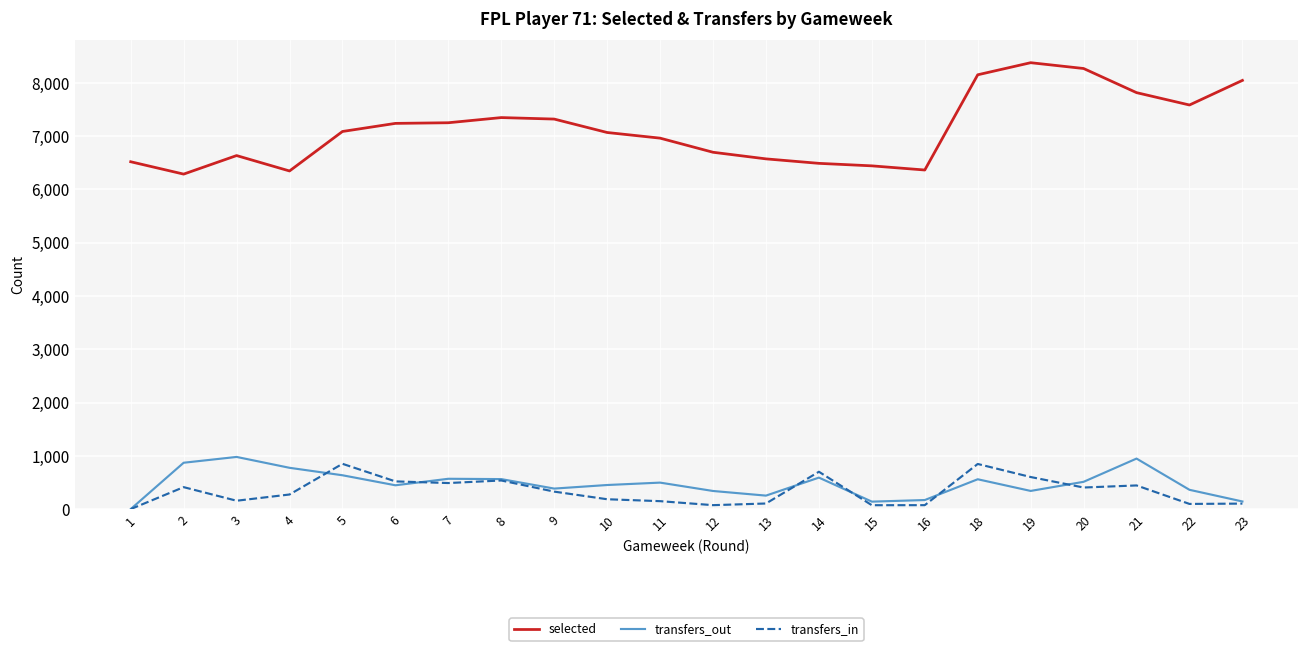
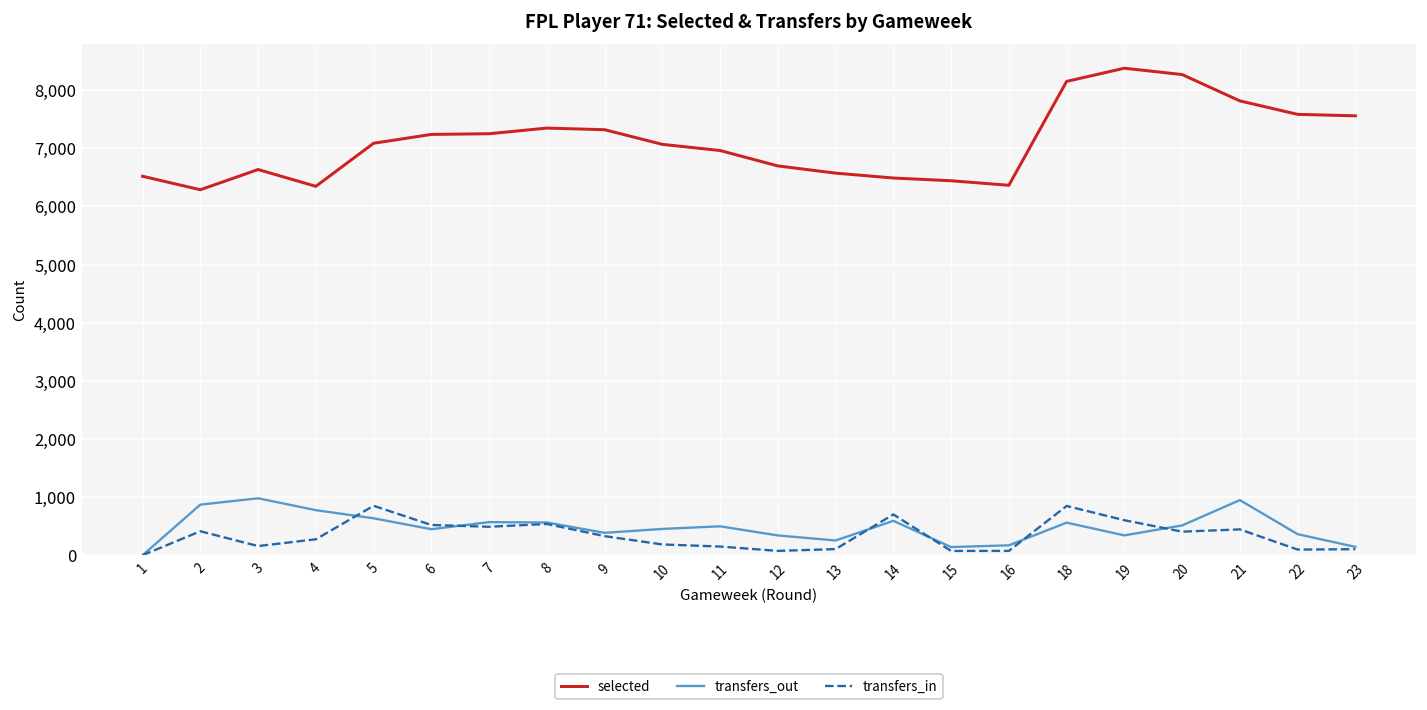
selected, 23: 8,000 -> 7,600
